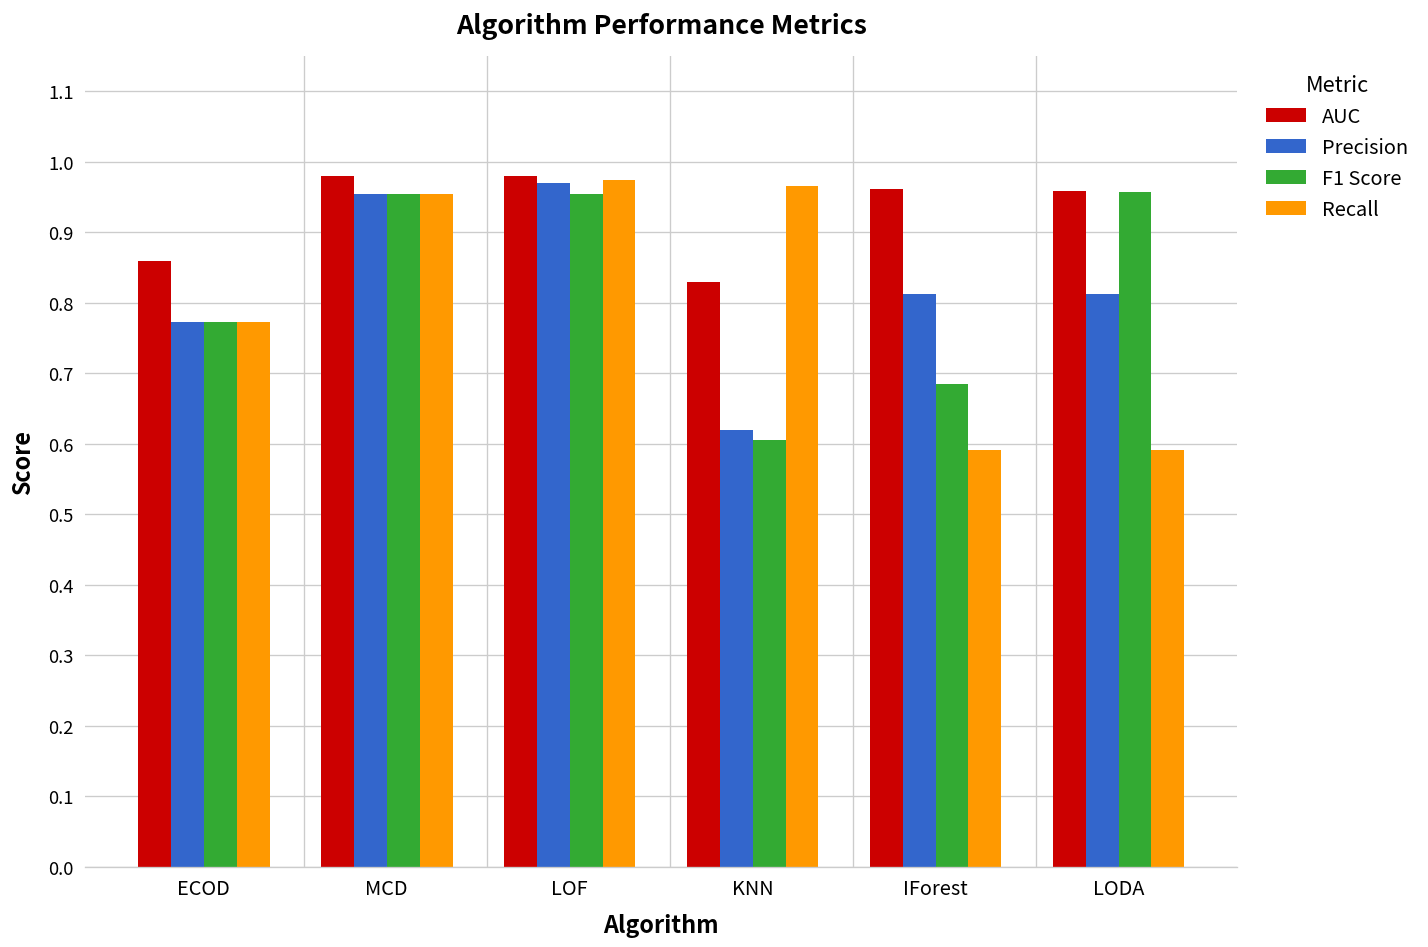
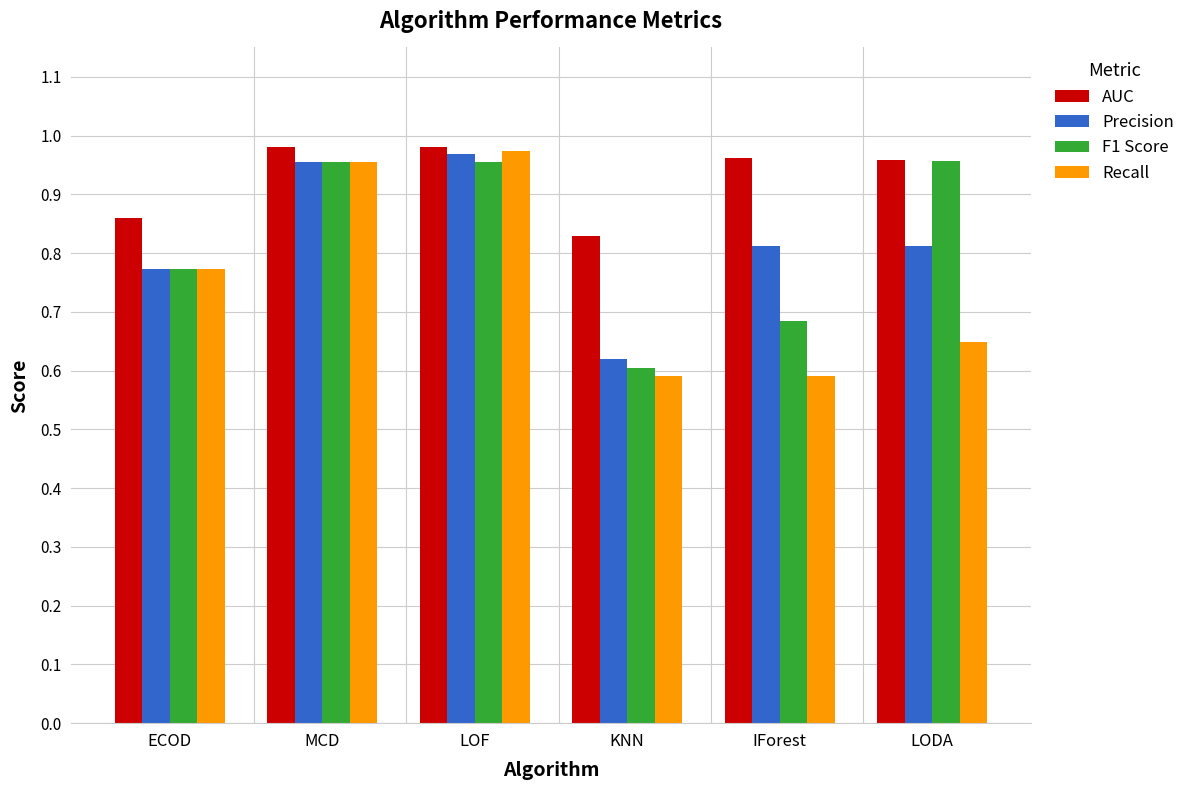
Recall, KNN: 0.97 -> 0.59
Recall, LODA: 0.59 -> 0.65
